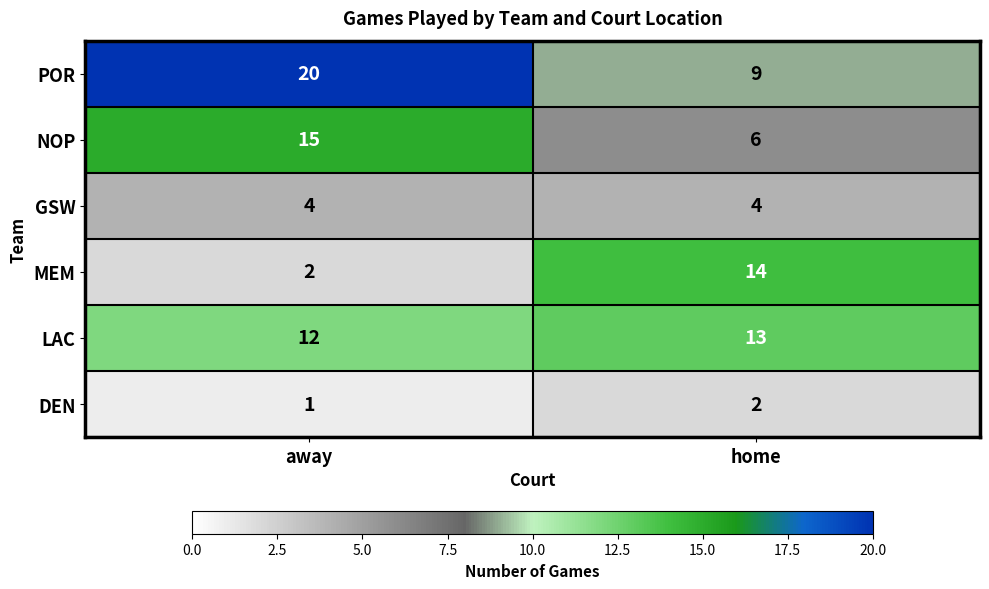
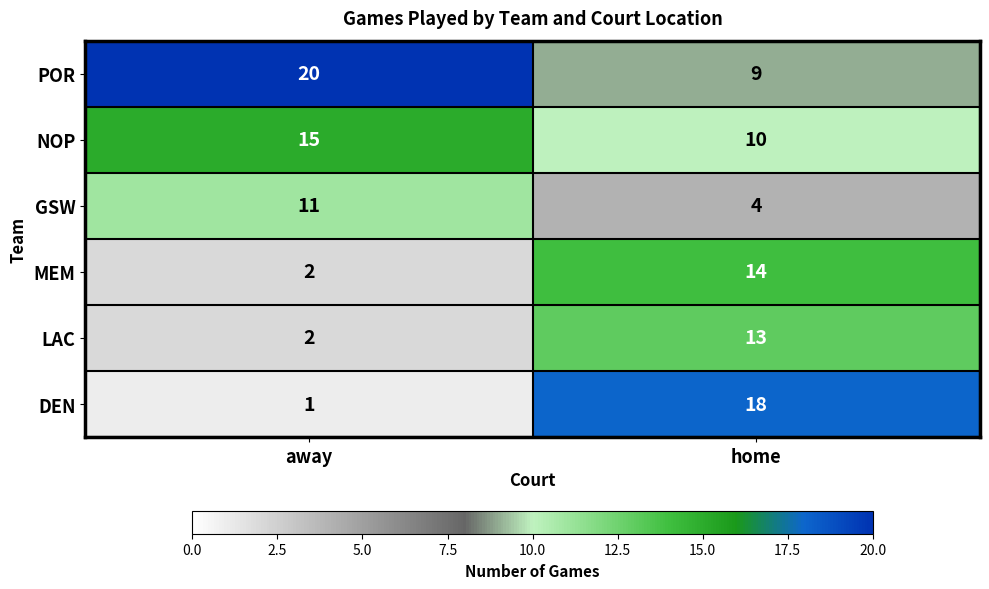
NOP, home: 6 -> 10
GSW, away: 4 -> 11
LAC, away: 12 -> 2
DEN, home: 2 -> 18
